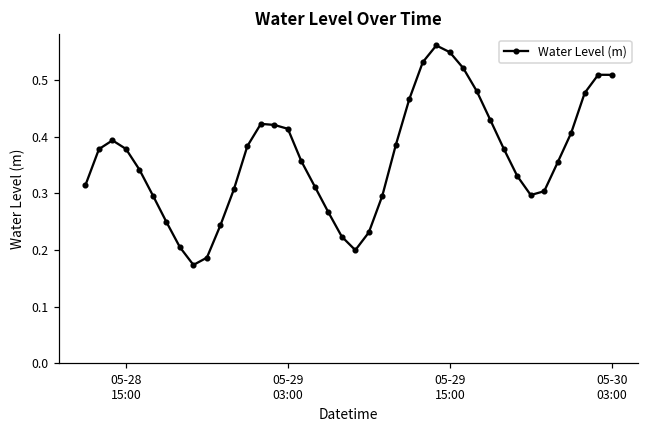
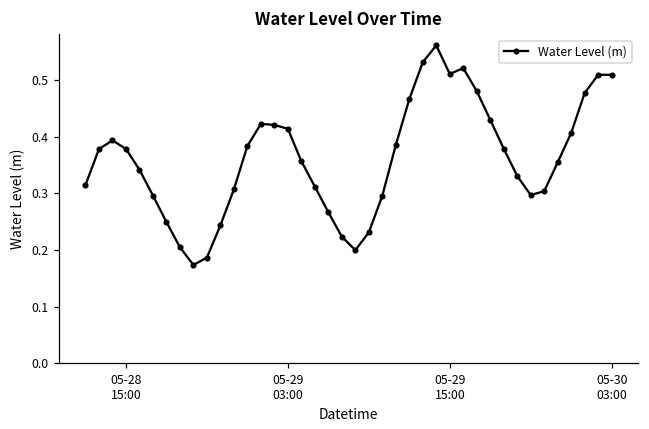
05-29 15:00: 0.55 -> 0.51
